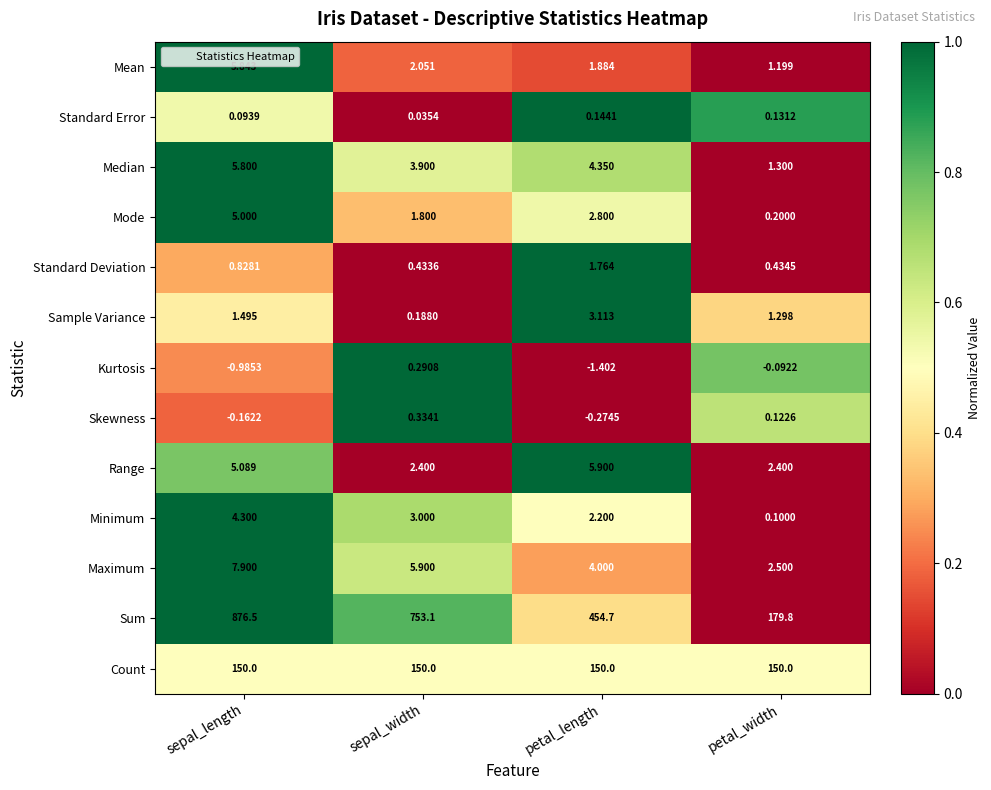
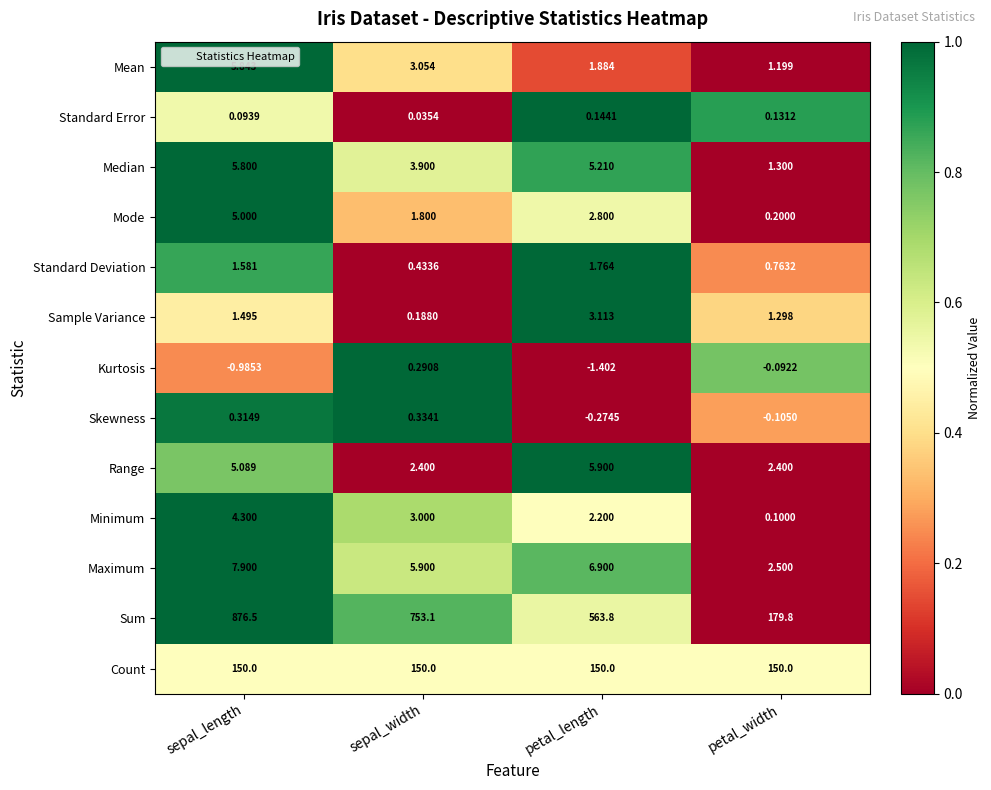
Mean, sepal_width: 2.051 -> 3.054
Median, petal_length: 4.350 -> 5.210
Standard Deviation, sepal_length: 0.8281 -> 1.581
Standard Deviation, petal_width: 0.4345 -> 0.7632
Skewness, sepal_length: -0.1622 -> 0.3149
Skewness, petal_width: 0.1226 -> -0.1050
Maximum, petal_length: 4.000 -> 6.900
Sum, petal_length: 454.7 -> 563.8
